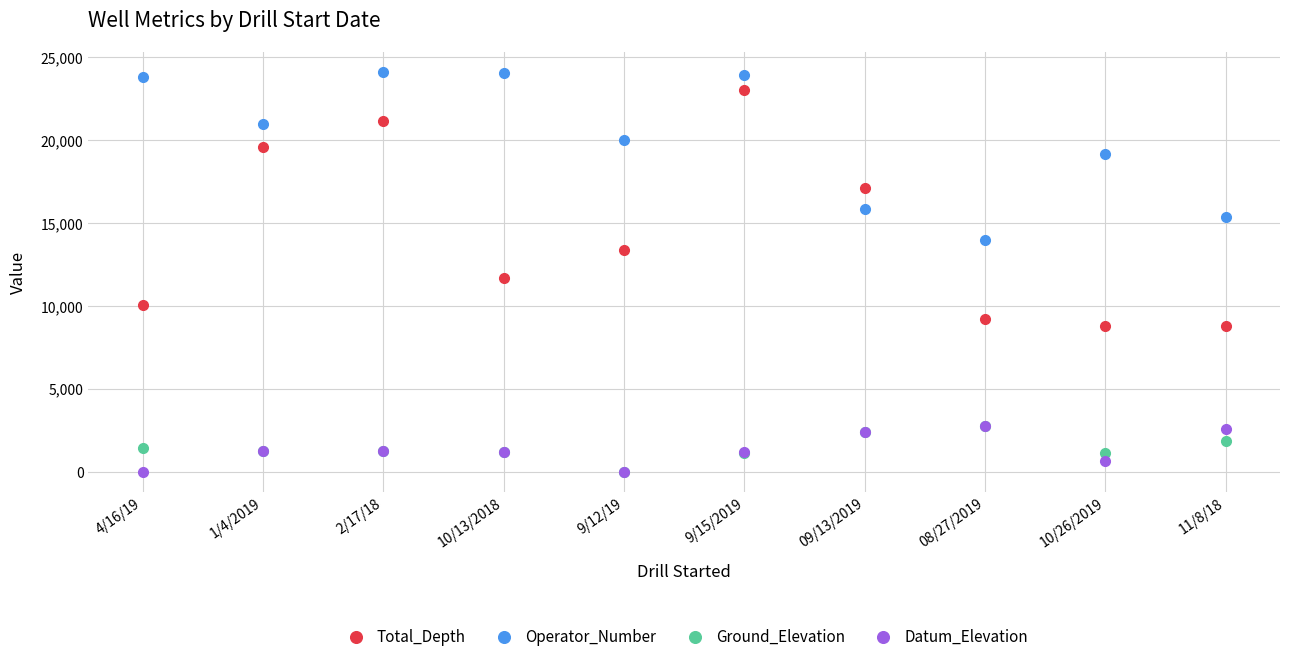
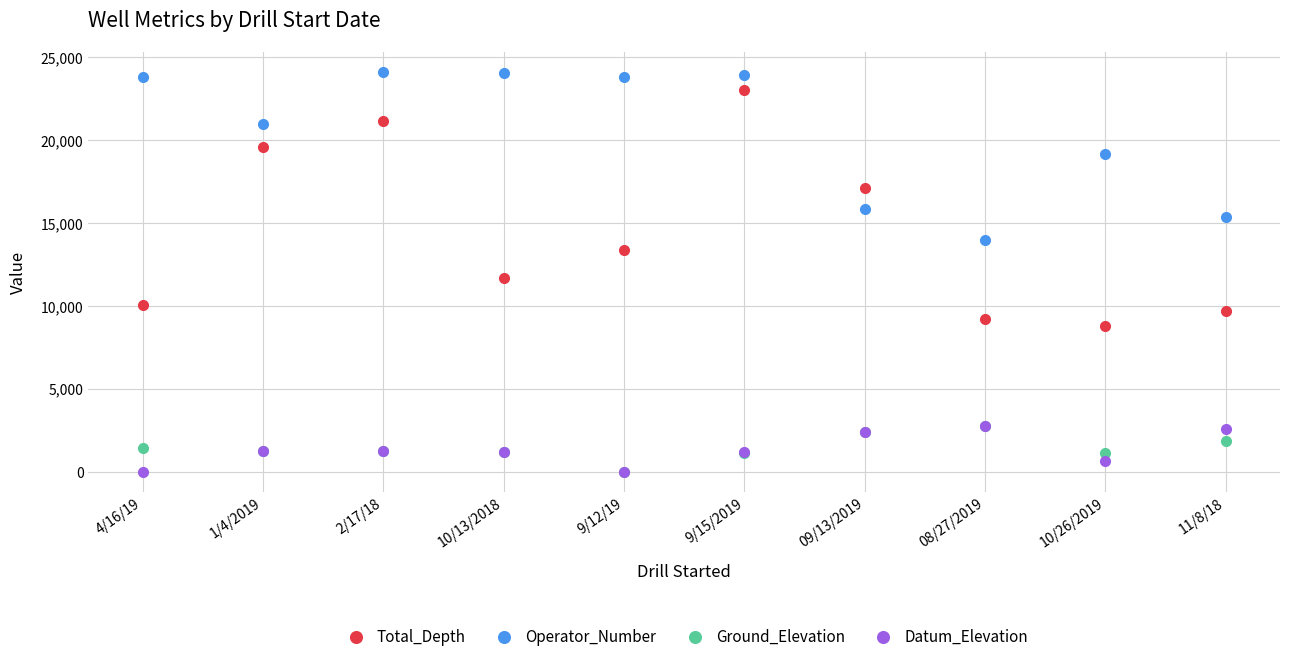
Operator_Number, 9/12/19: 20,000 -> 23,800
Total_Depth, 11/8/18: 8,800 -> 9,700
